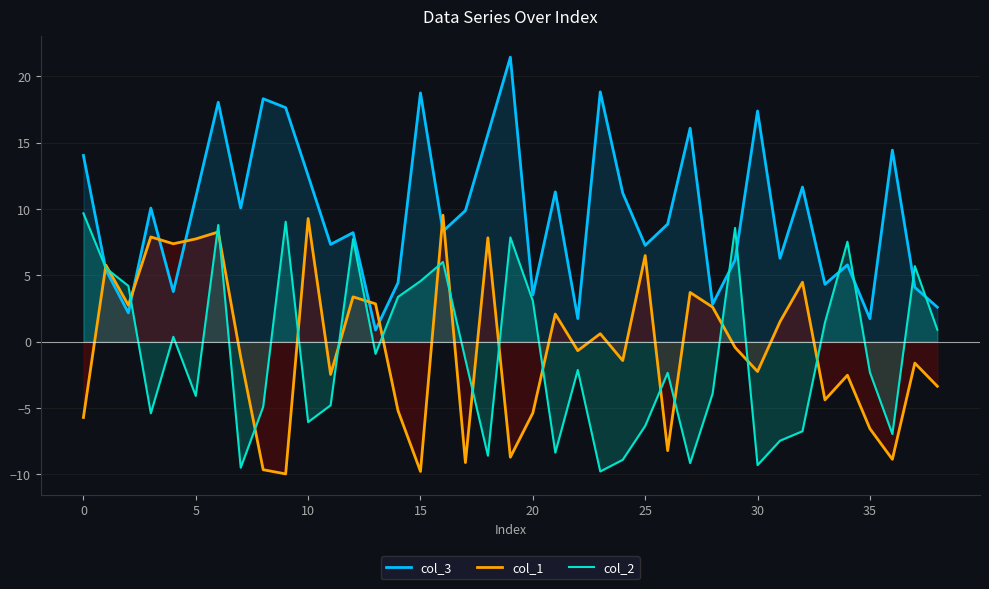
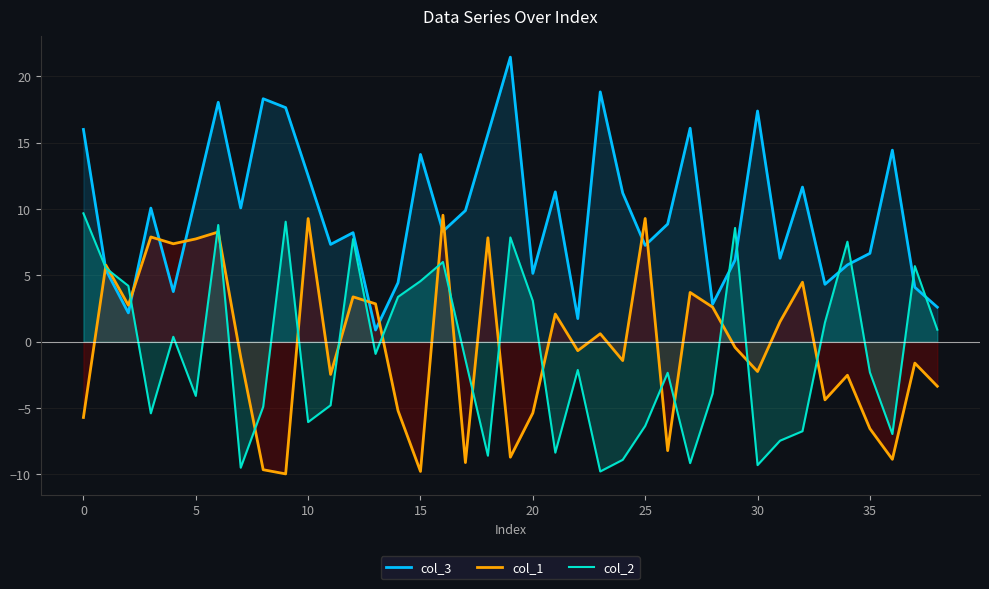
col_3, 0: 14.0 -> 16.0
col_3, 15: 18.8 -> 14.1
col_3, 20: 3.5 -> 5.1
col_1, 25: 6.5 -> 9.3
col_3, 35: 1.7 -> 6.7
